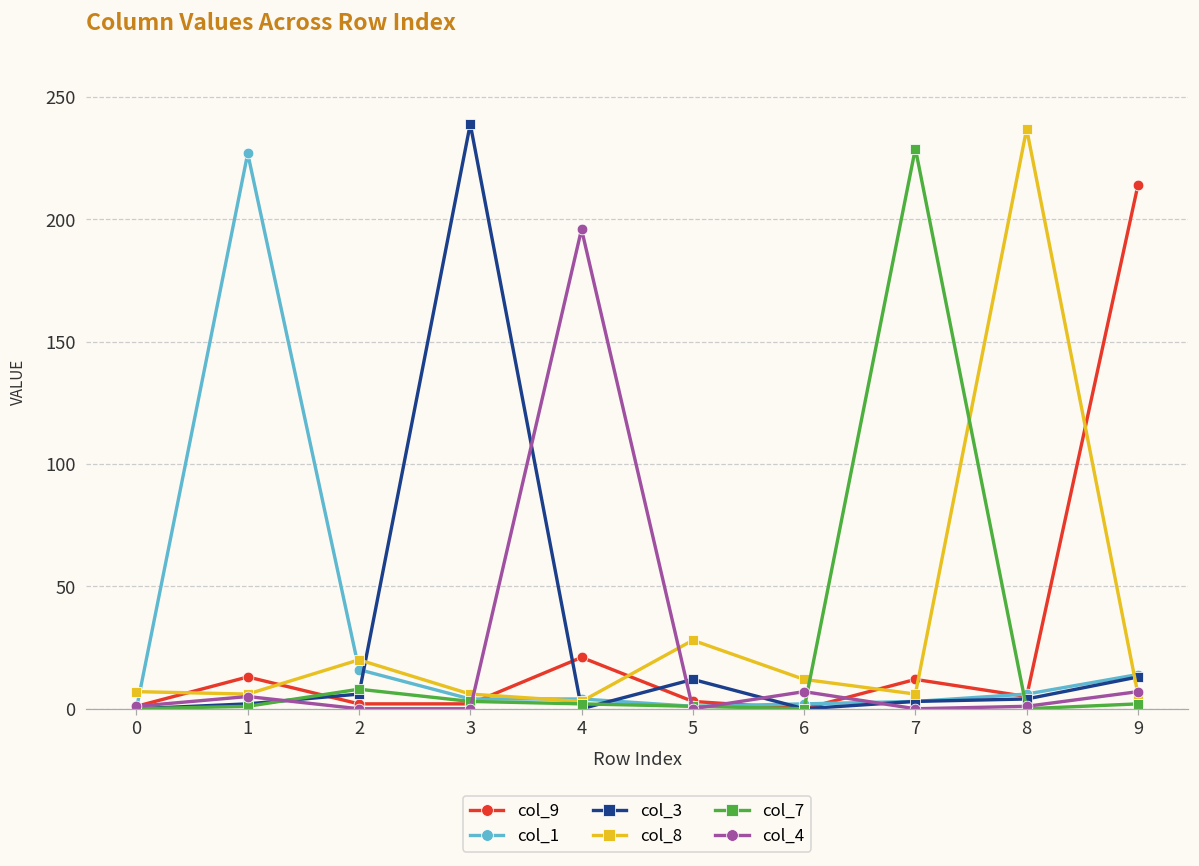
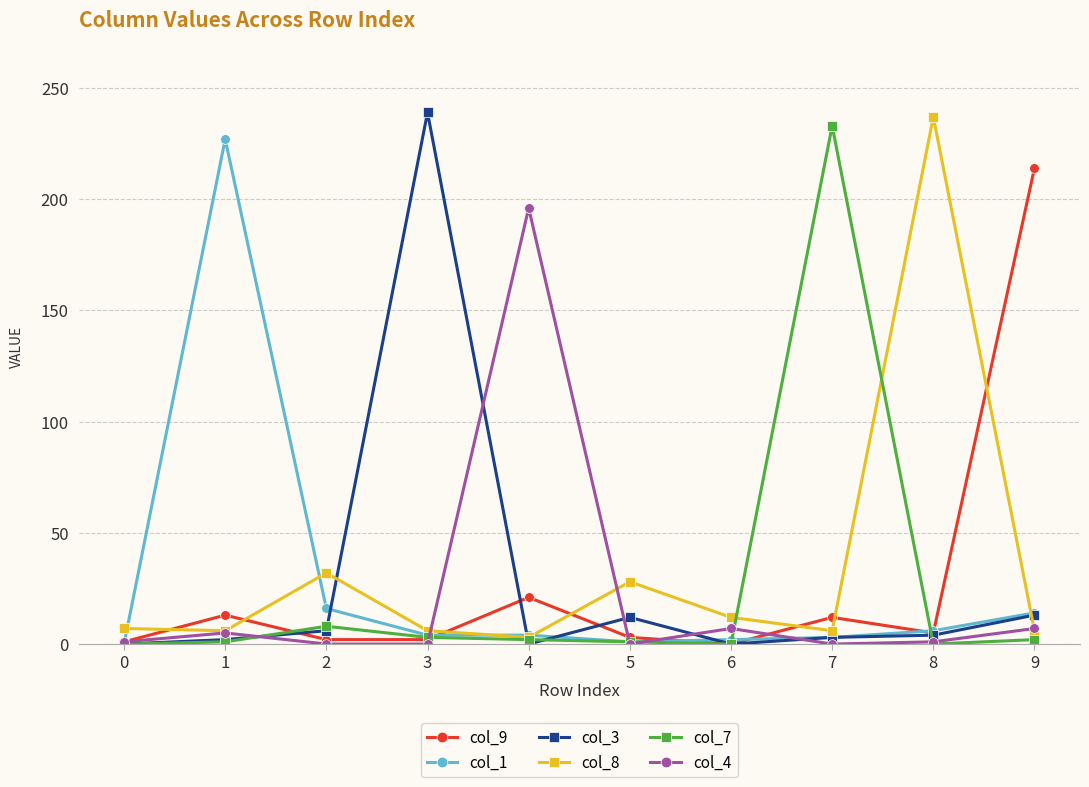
col_8, 2: 20 -> 32
col_7, 7: 229 -> 233
